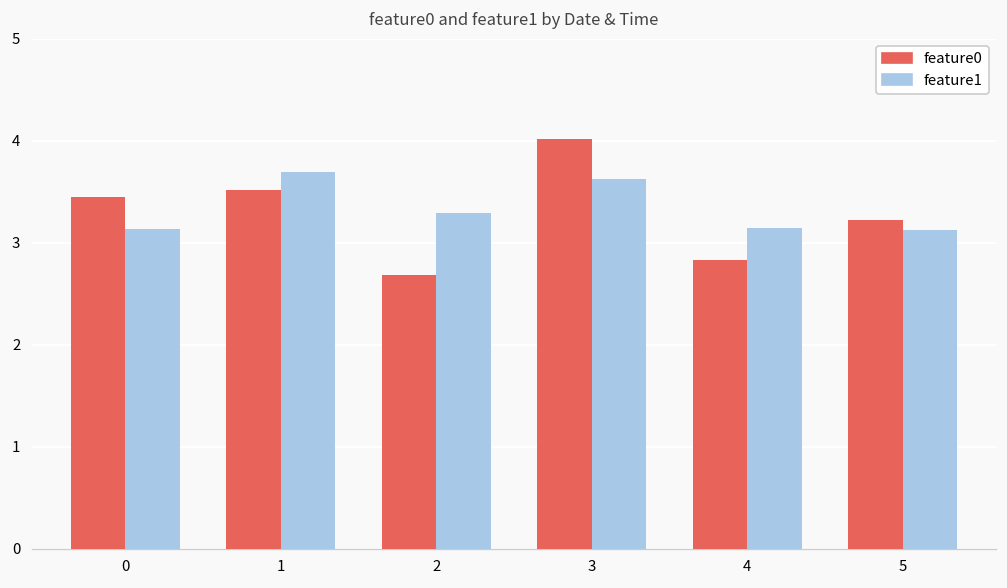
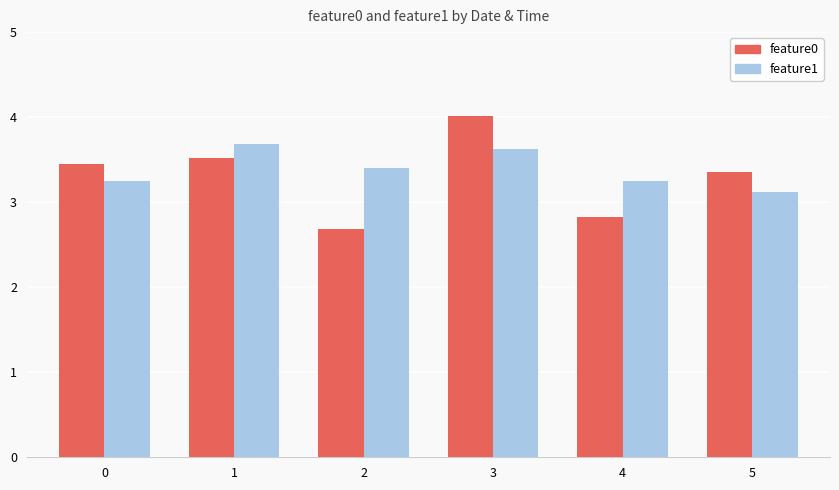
feature1, 0: 3.1 -> 3.2
feature1, 2: 3.3 -> 3.4
feature1, 4: 3.1 -> 3.2
feature0, 5: 3.2 -> 3.4
